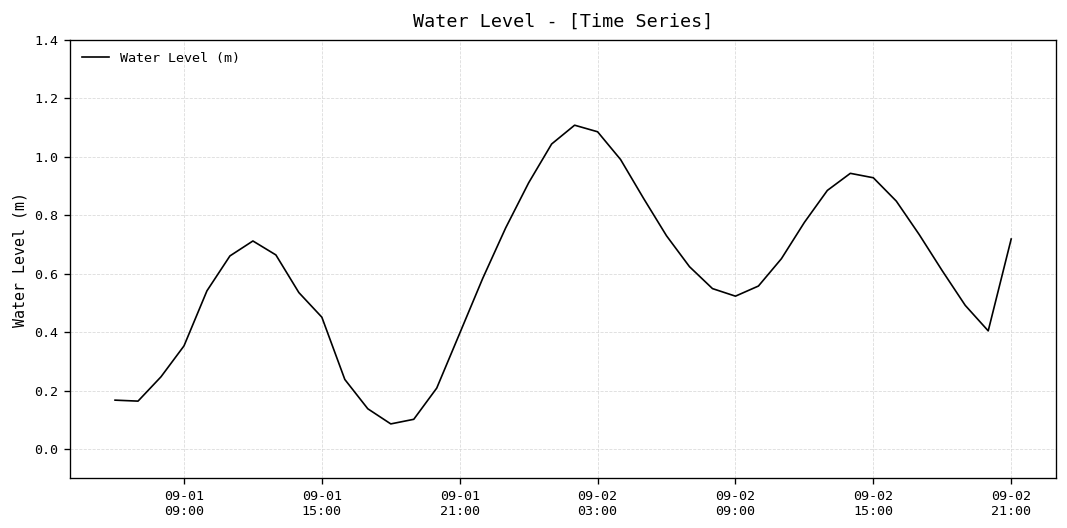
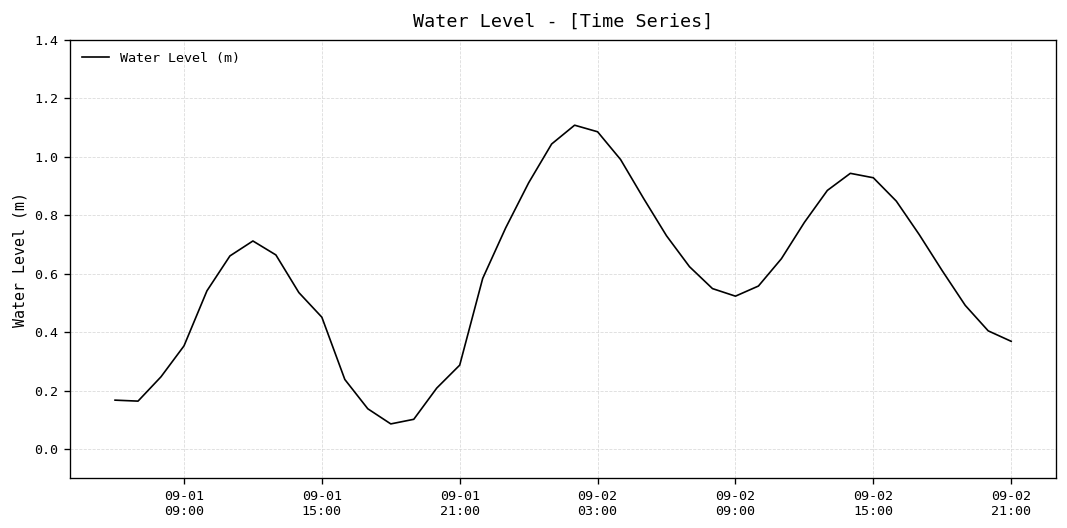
09-01 21:00: 0.40 -> 0.29
09-02 21:00: 0.72 -> 0.37
